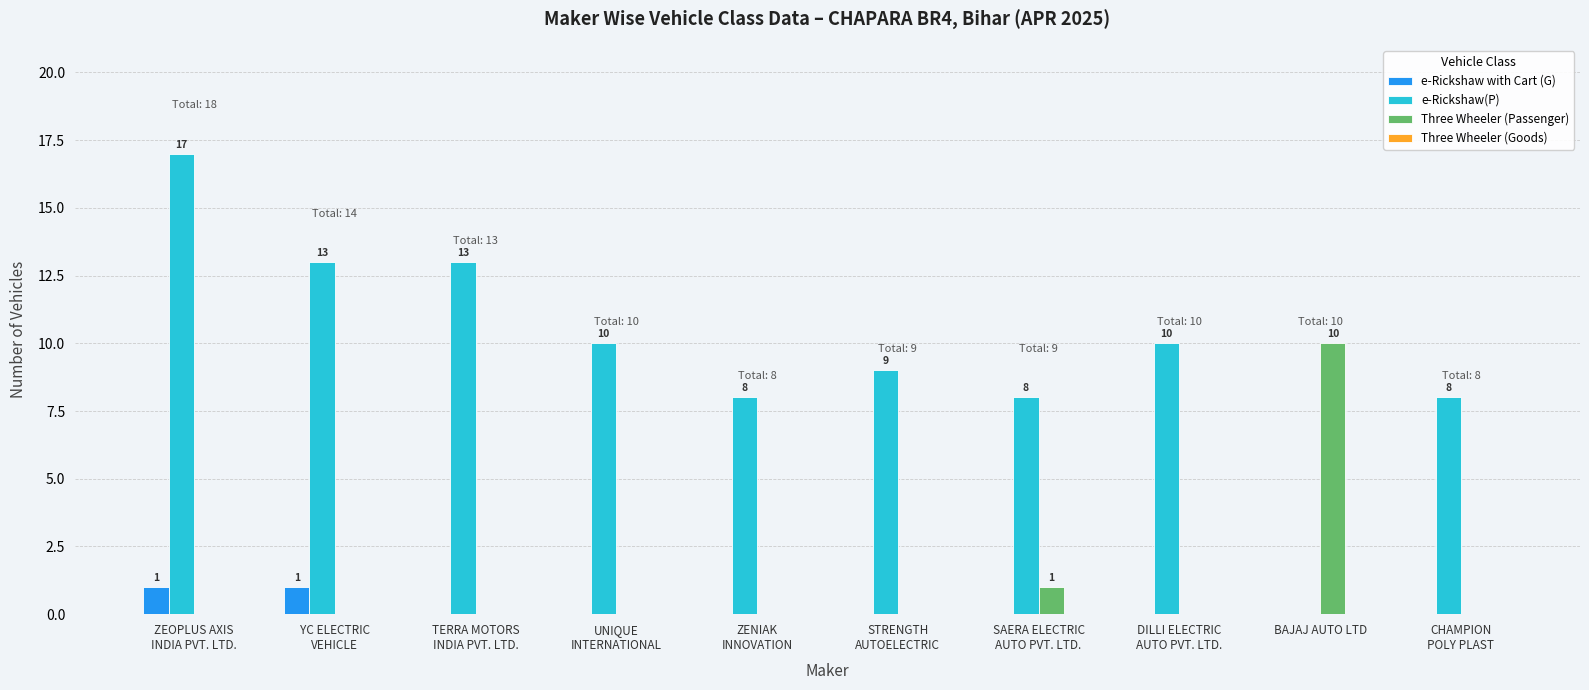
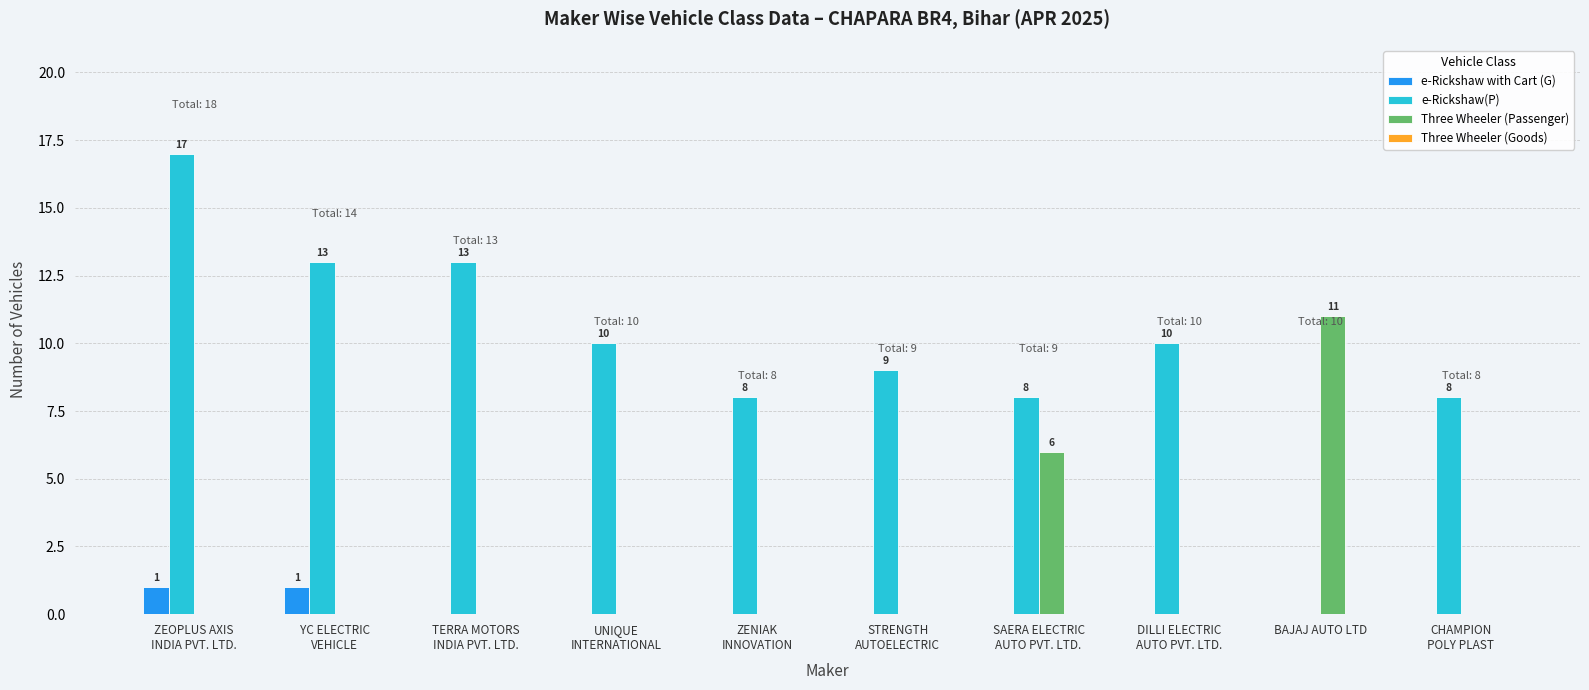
Three Wheeler (Passenger), SAERA ELECTRIC AUTO PVT. LTD.: 1 -> 6
Three Wheeler (Passenger), BAJAJ AUTO LTD: 10 -> 11
